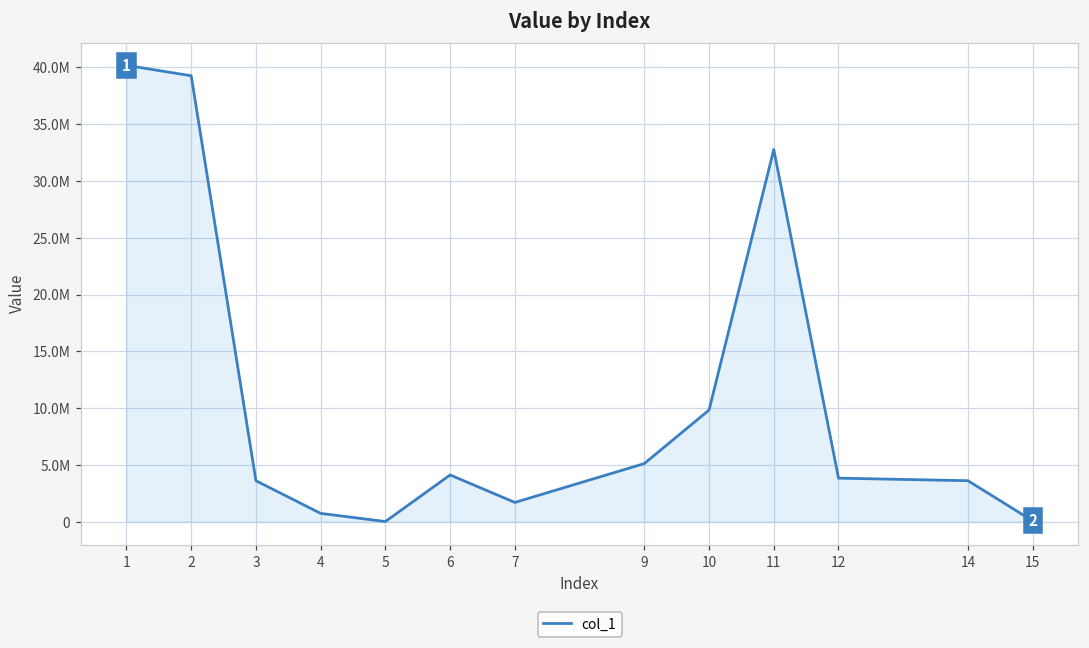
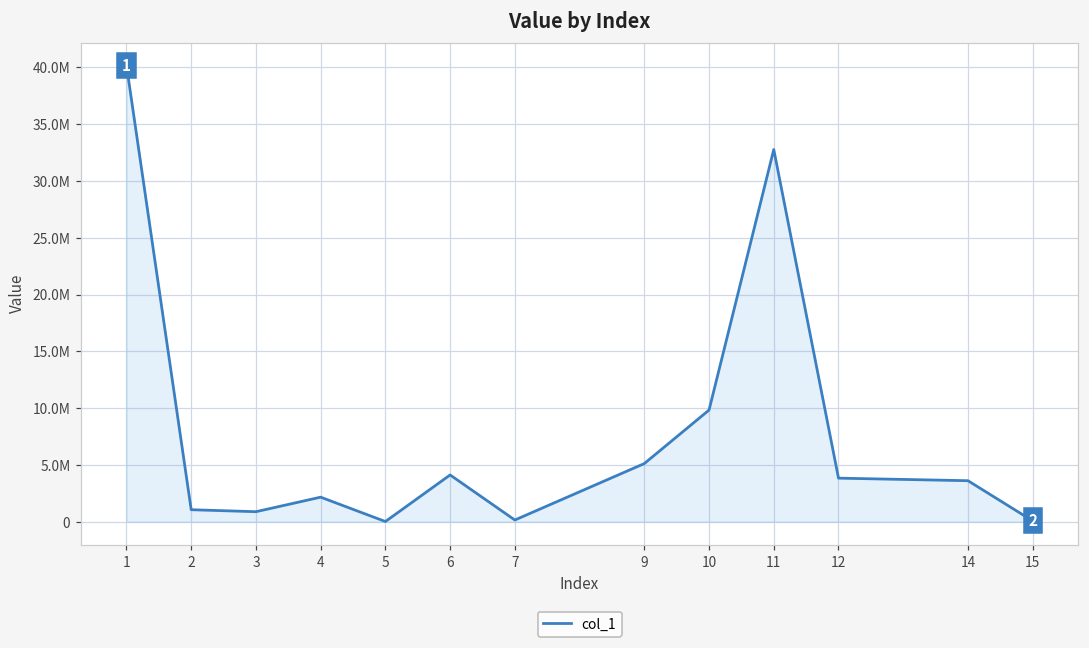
2: 39300000 -> 1100000
3: 3600000 -> 900000
4: 700000 -> 2200000
7: 1700000 -> 200000
